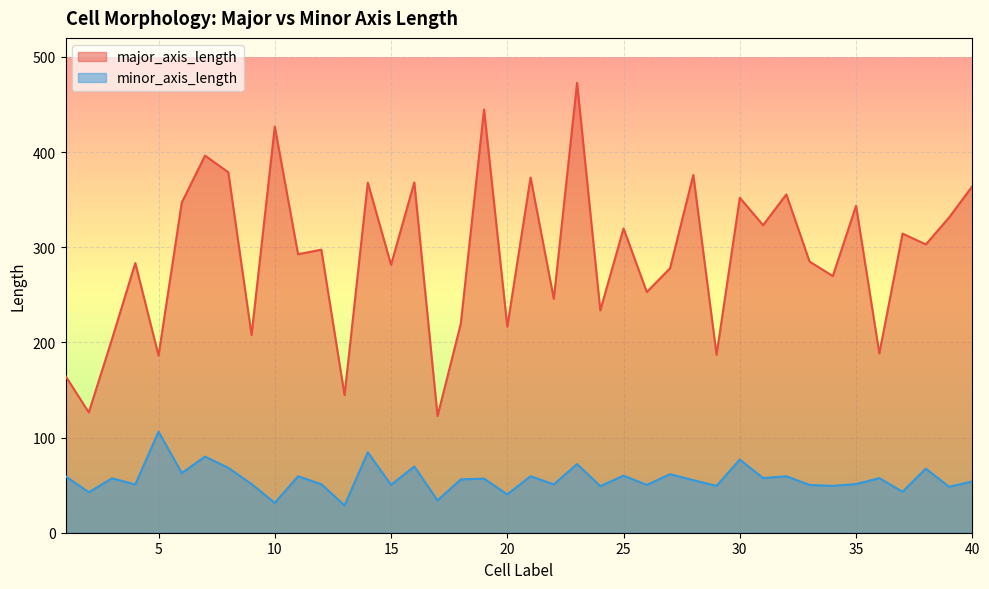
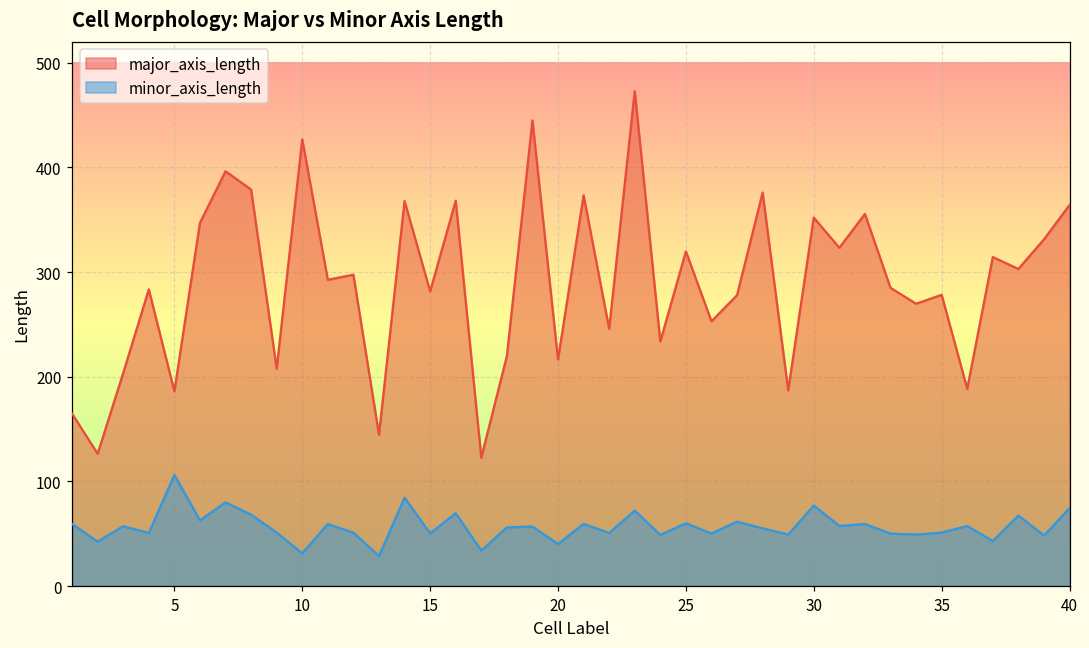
major_axis_length, 35: 340 -> 280
minor_axis_length, 40: 50 -> 70
